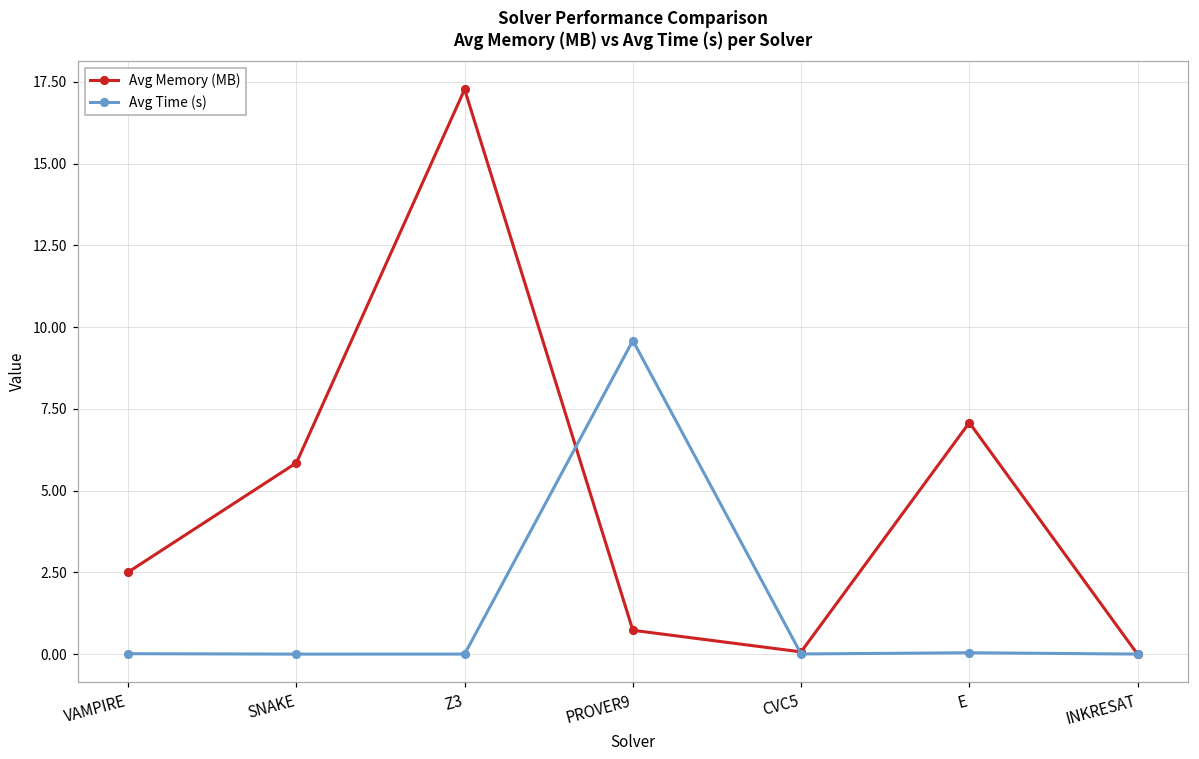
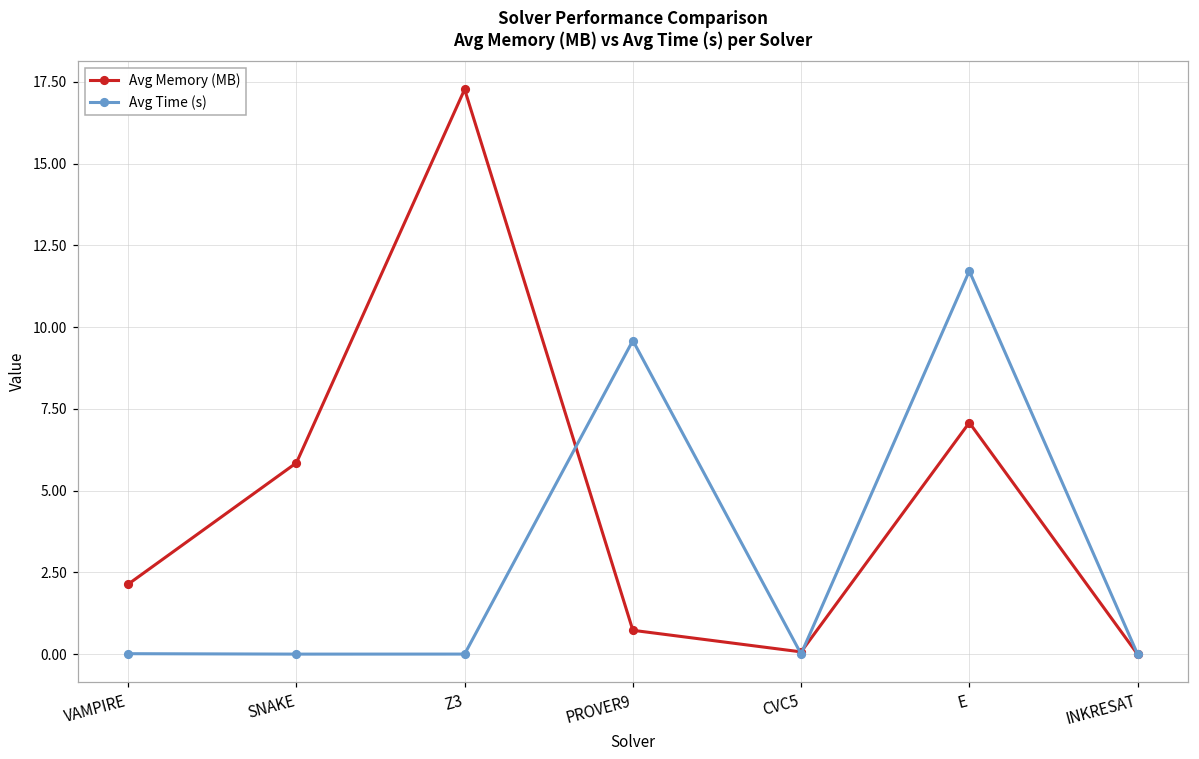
Avg Memory (MB), VAMPIRE: 2.5 -> 2.1
Avg Time (s), E: 0.0 -> 11.7
